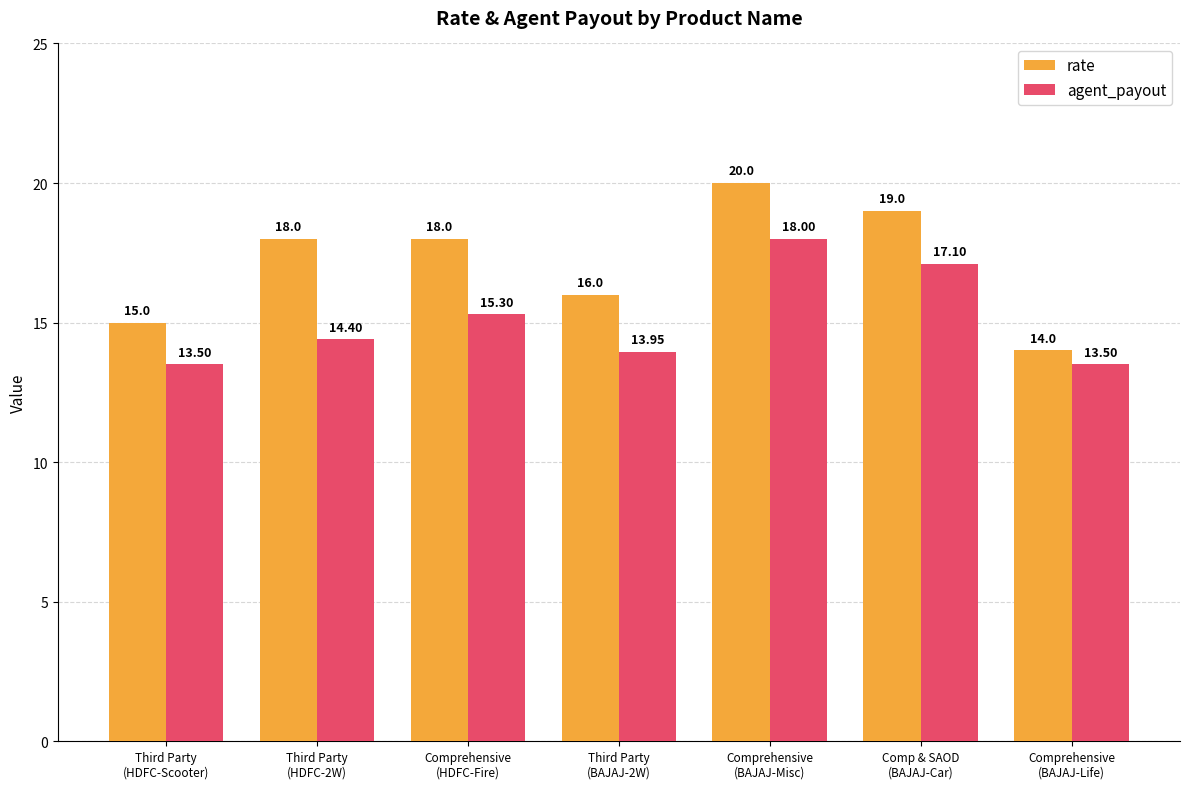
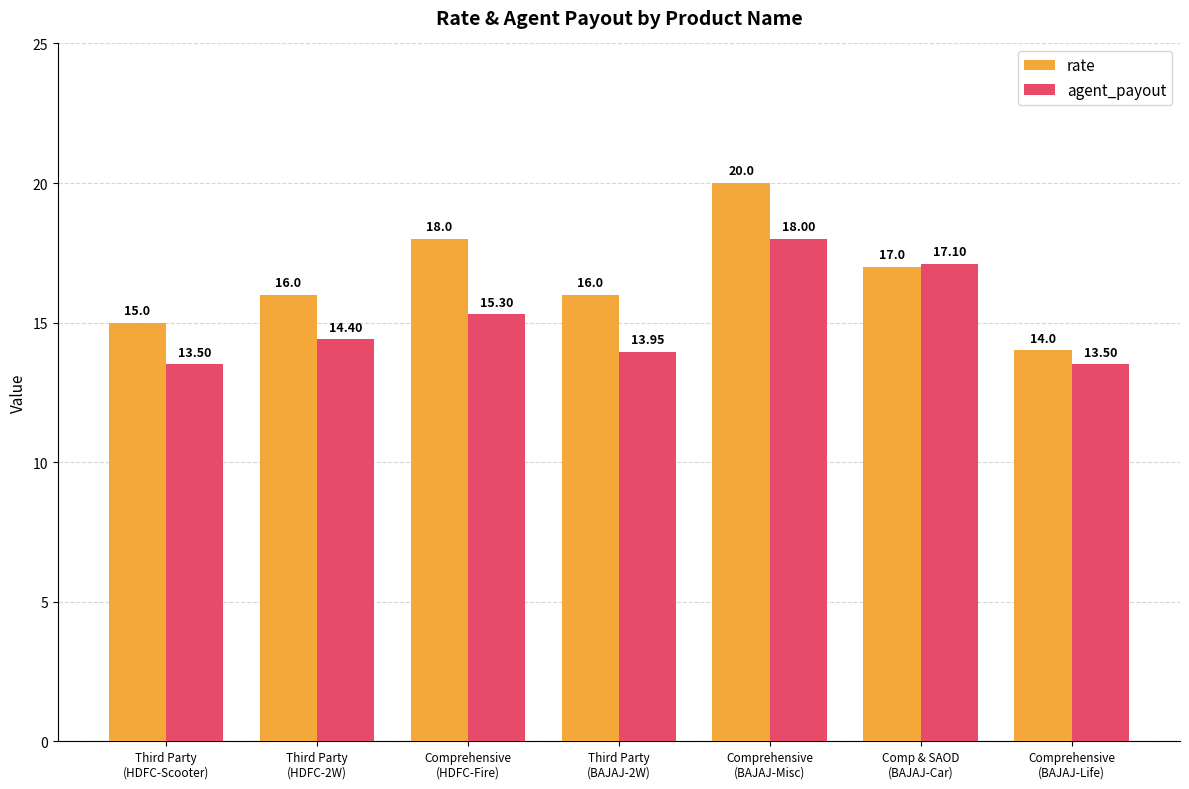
rate, Third Party (HDFC-2W): 18.0 -> 16.0
rate, Comp & SAOD (BAJAJ-Car): 19.0 -> 17.0
